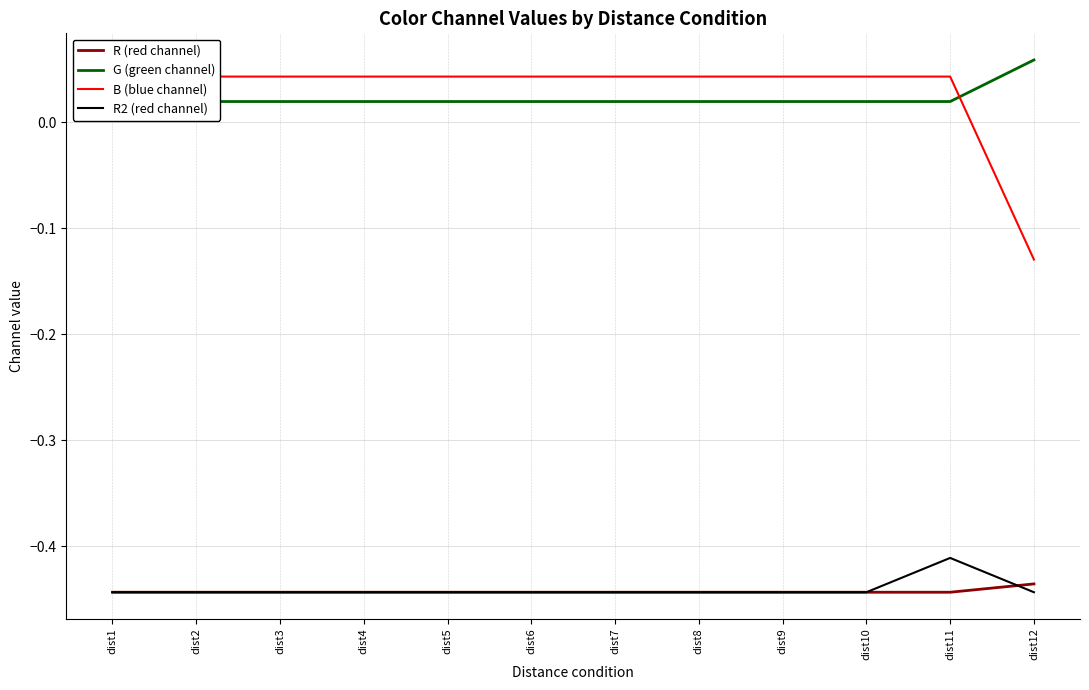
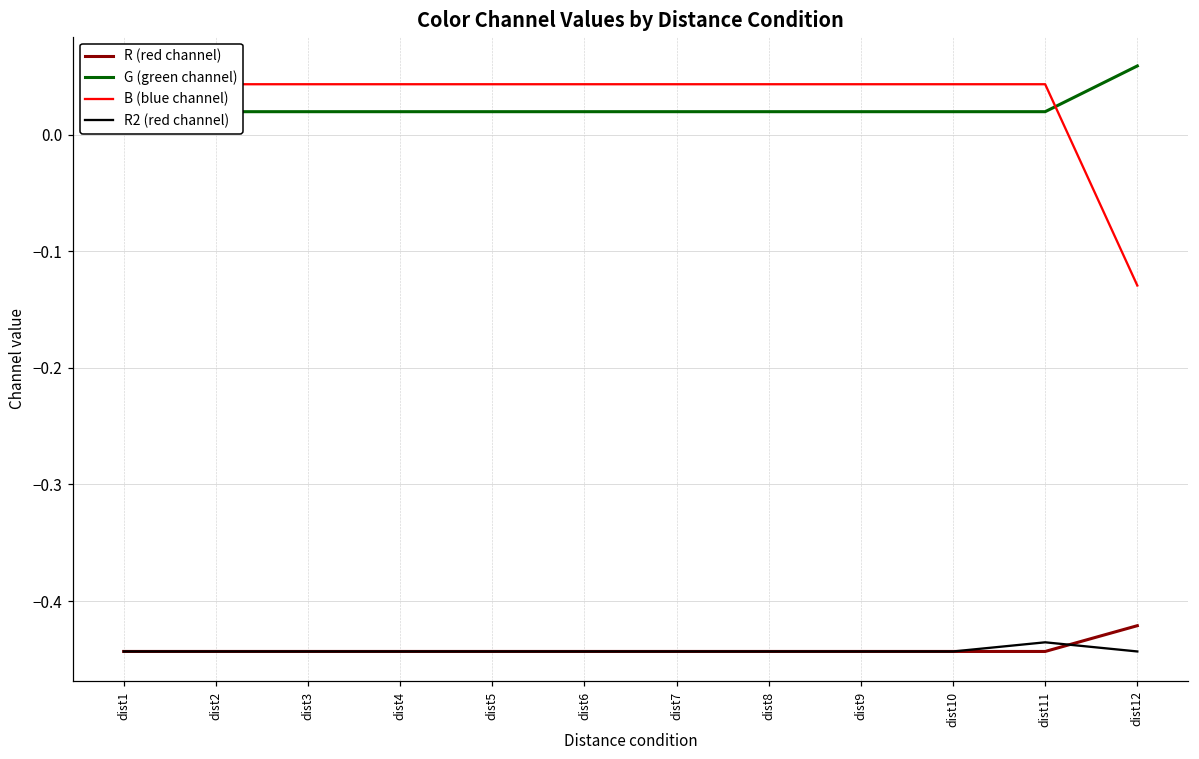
R2 (red channel), dist11: -0.411 -> -0.435
R (red channel), dist12: -0.435 -> -0.421
